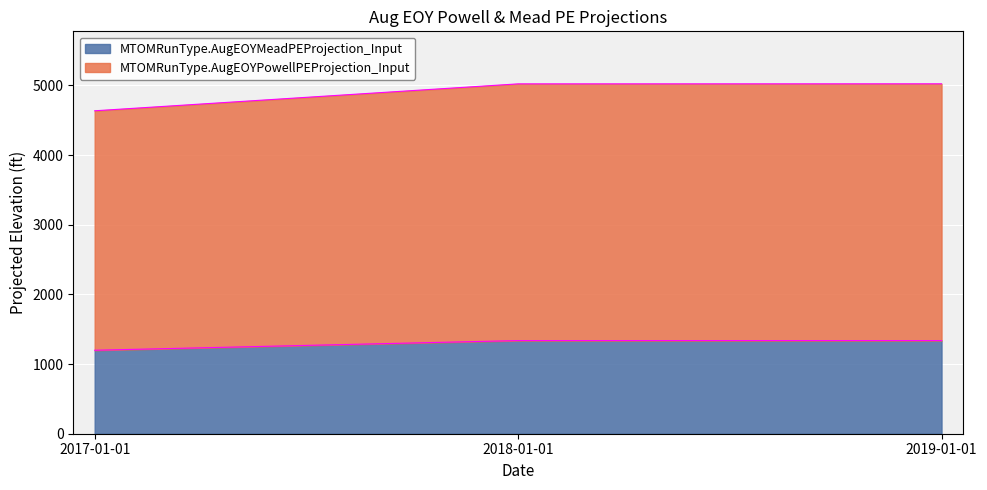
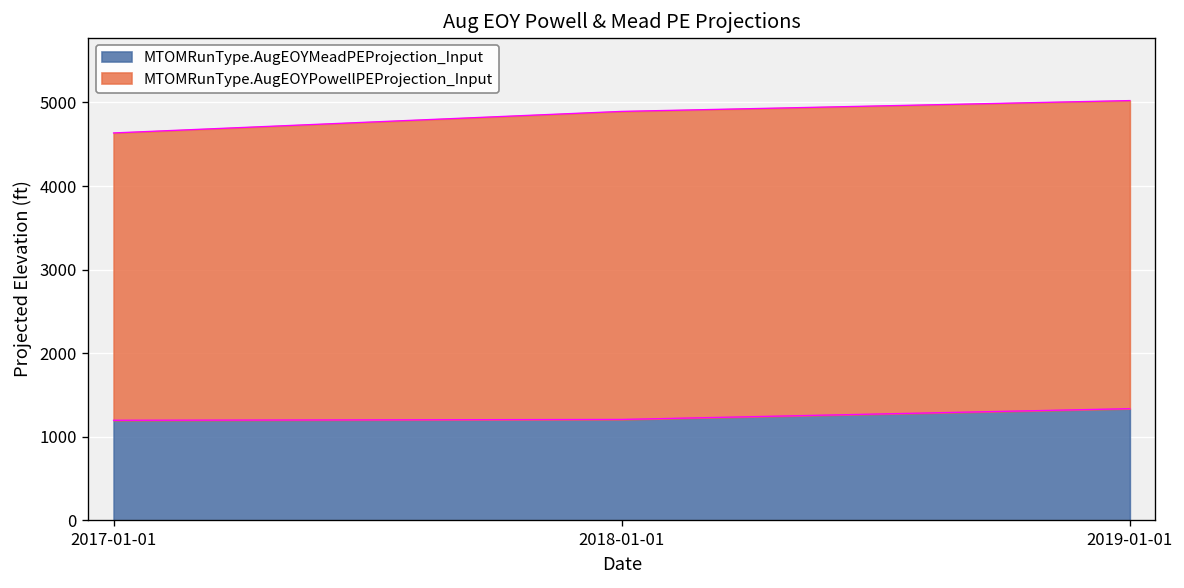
MTOMRunType.AugEOYMeadPEProjection_Input, 2018-01-01: 1300 -> 1200
